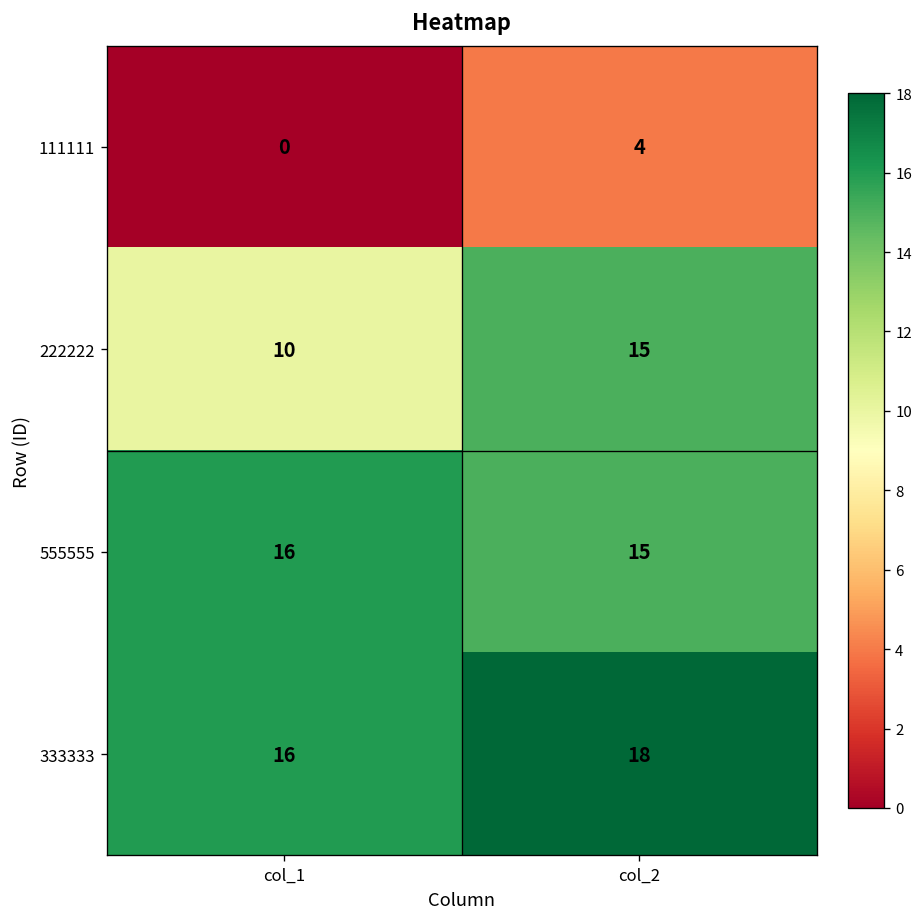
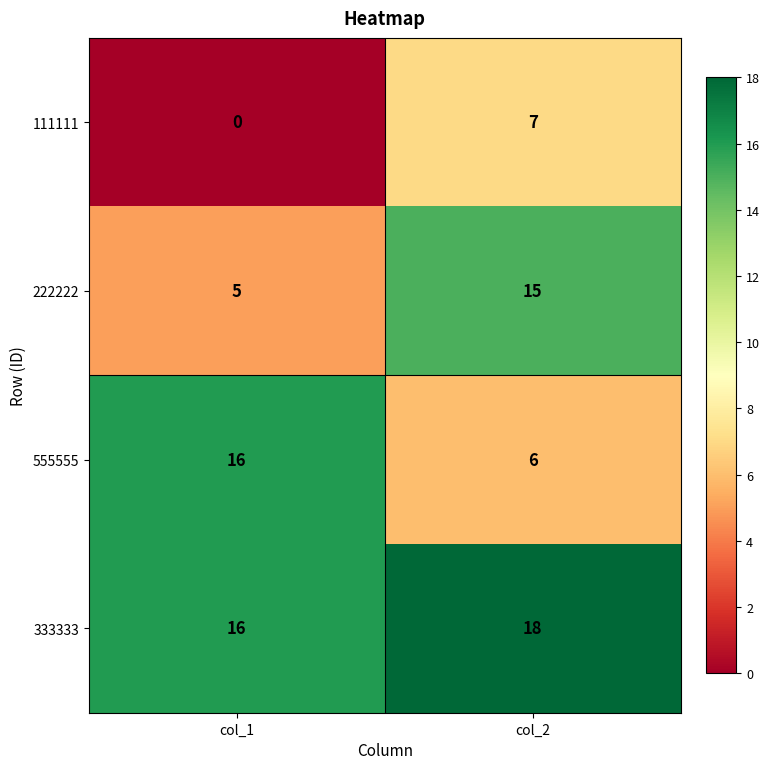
111111, col_2: 4 -> 7
222222, col_1: 10 -> 5
555555, col_2: 15 -> 6
